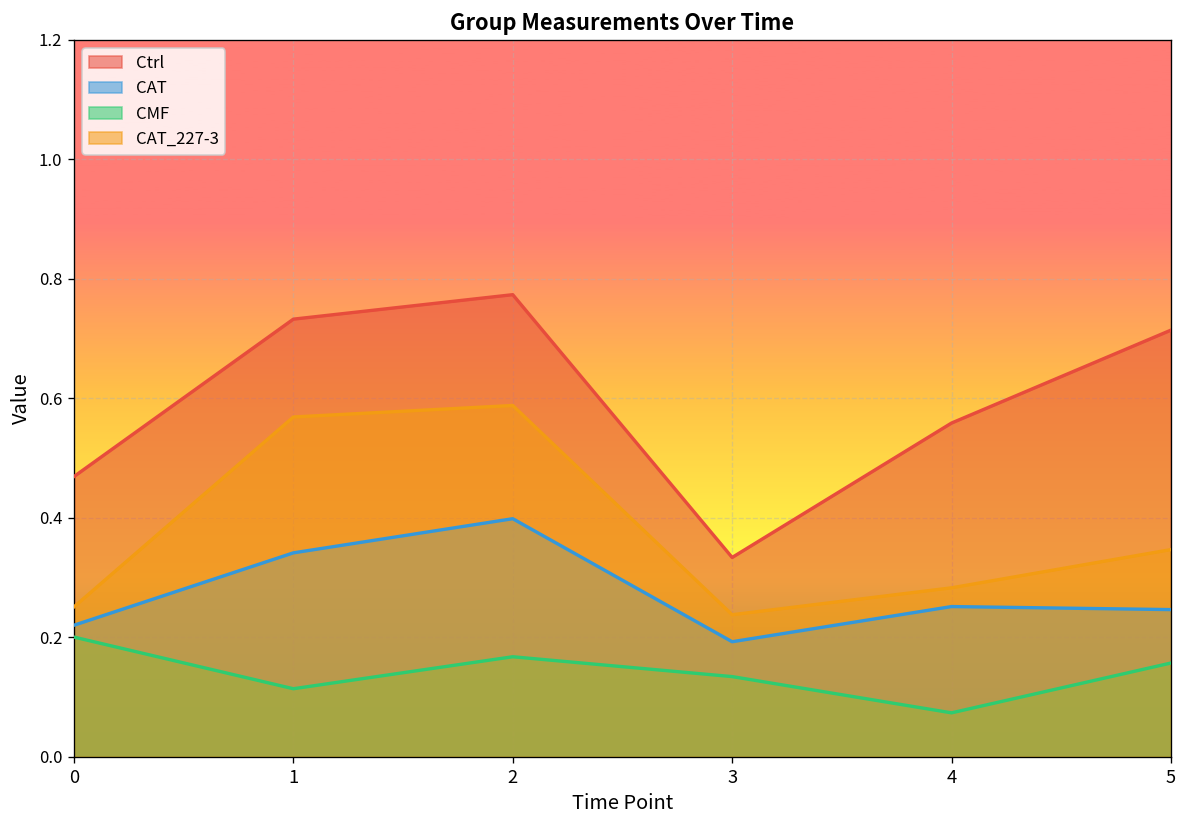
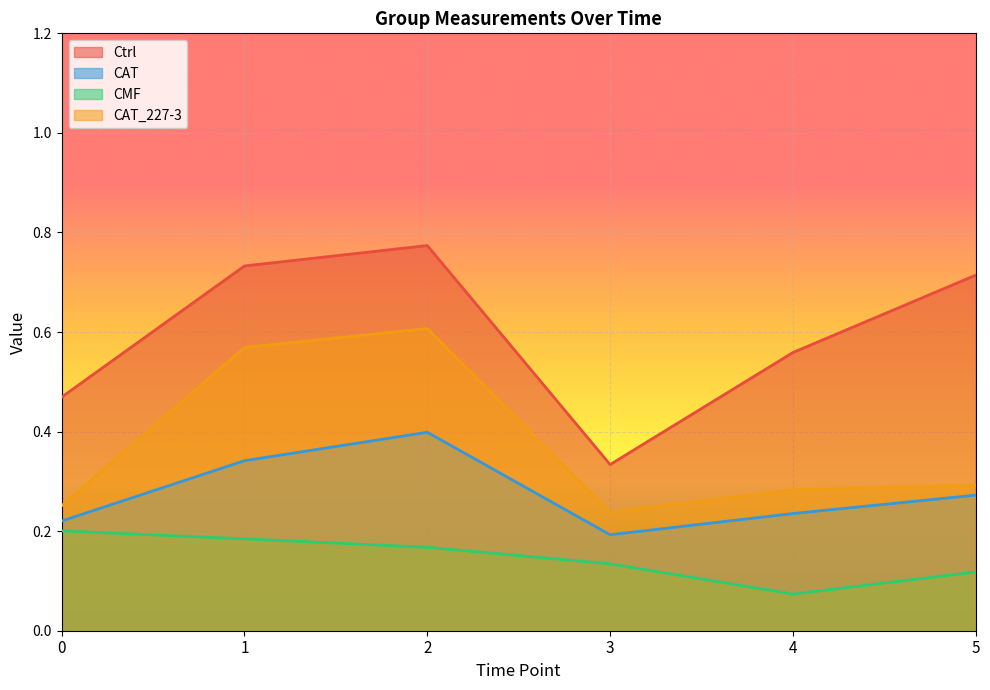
CMF, 1: 0.11 -> 0.18
CAT_227-3, 2: 0.59 -> 0.61
CAT, 4: 0.25 -> 0.24
CAT, 5: 0.25 -> 0.27
CMF, 5: 0.16 -> 0.12
CAT_227-3, 5: 0.35 -> 0.29
